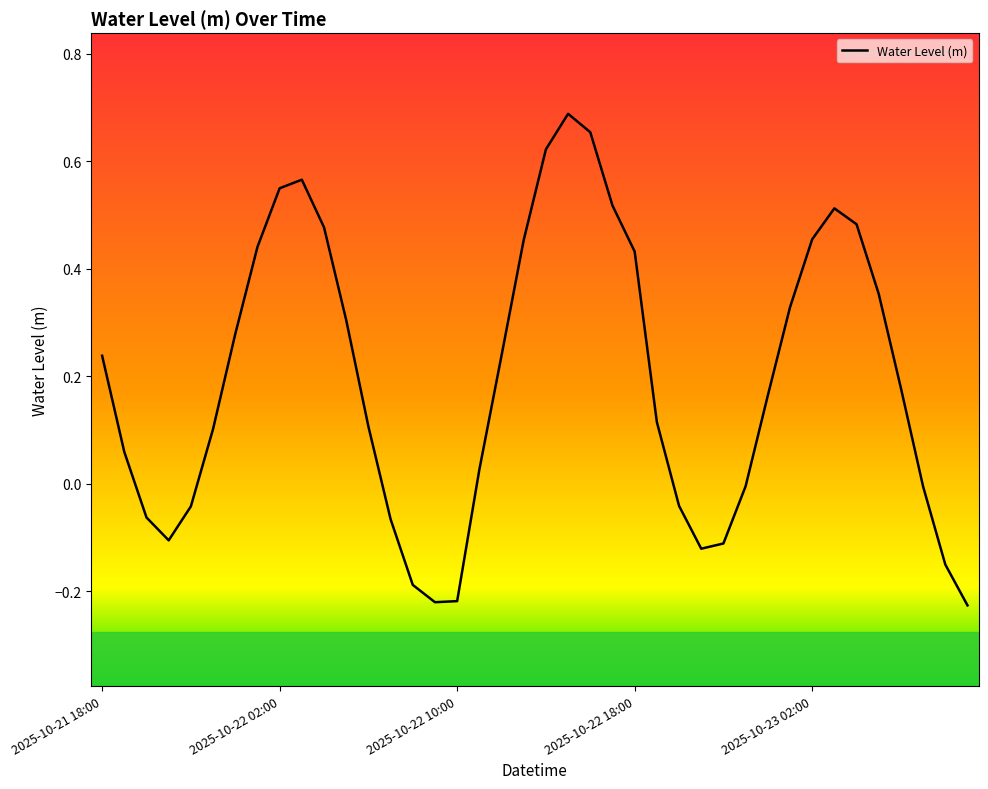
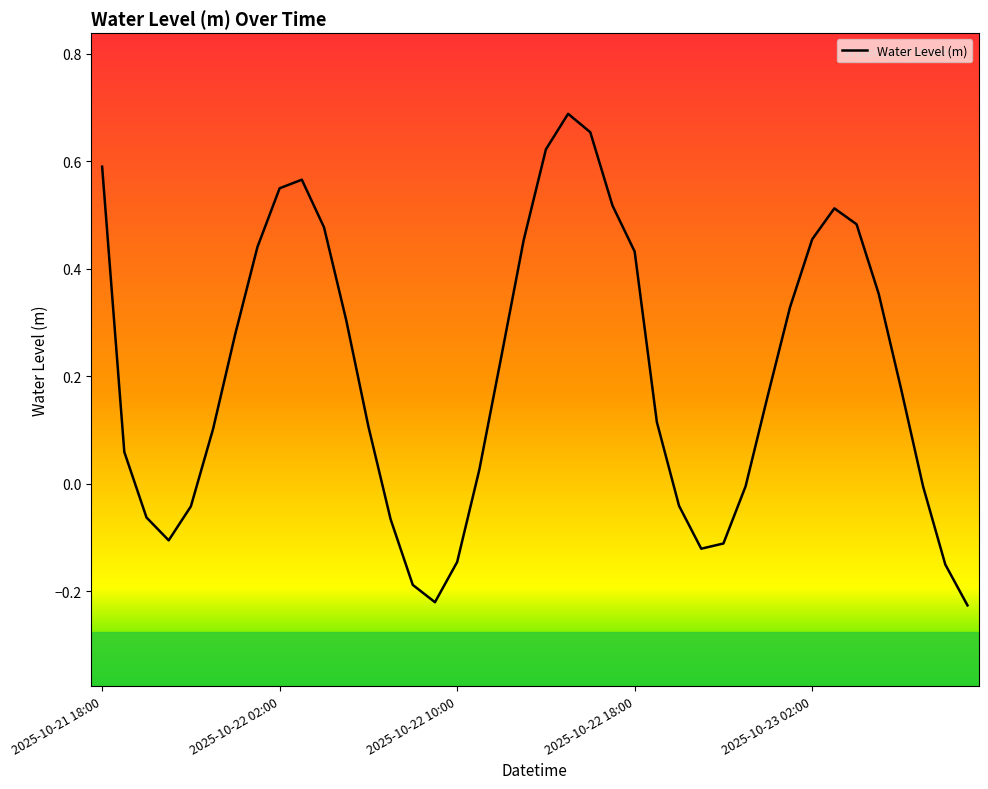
2025-10-21 18:00: 0.24 -> 0.59
2025-10-22 10:00: -0.22 -> -0.15
